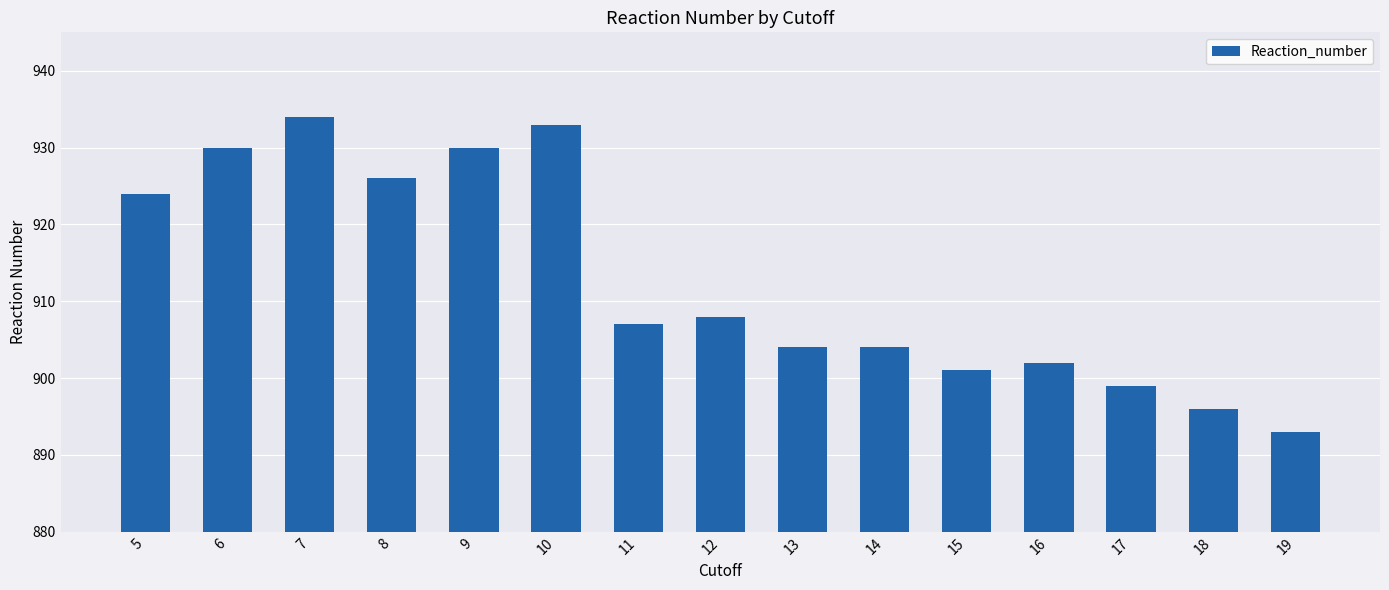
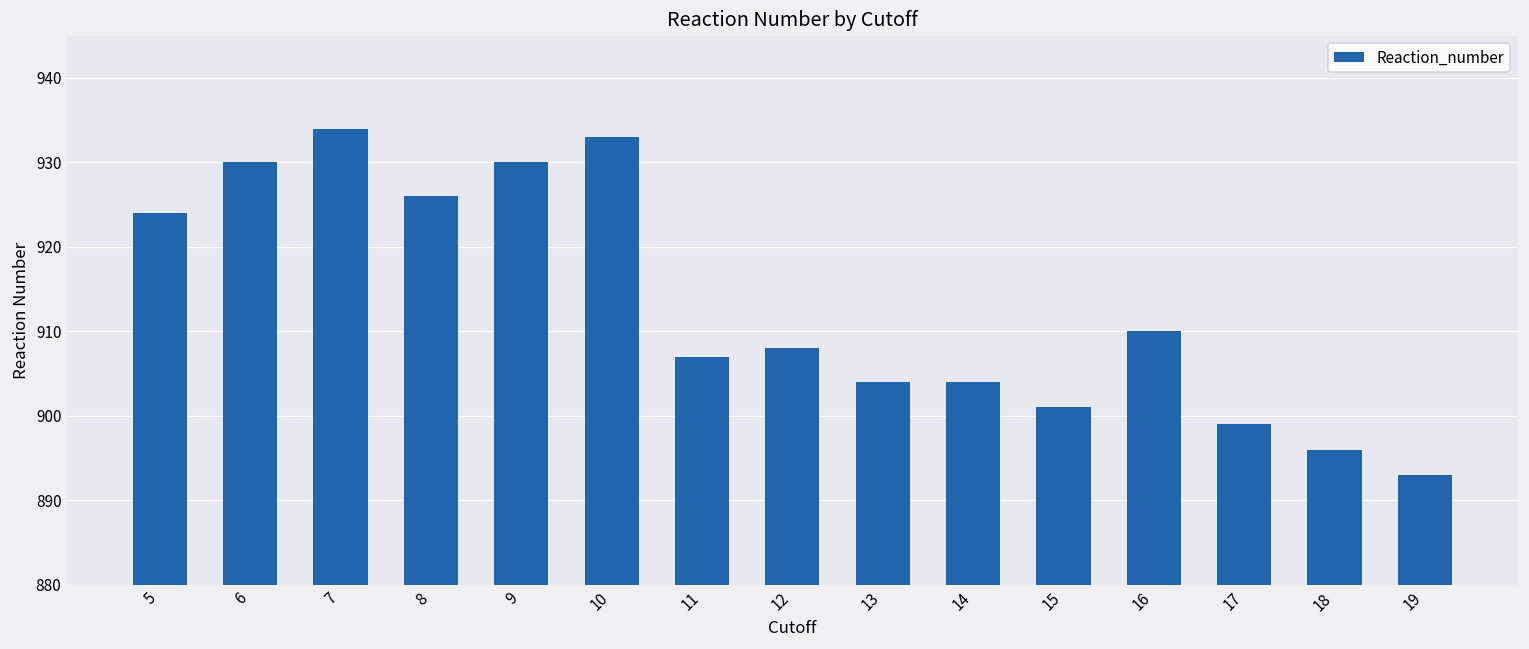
16: 902 -> 910
